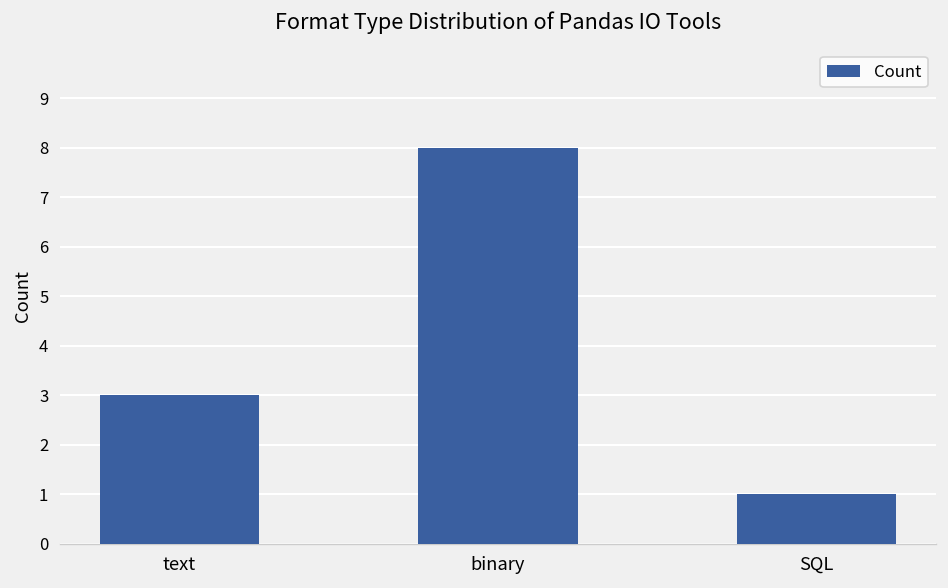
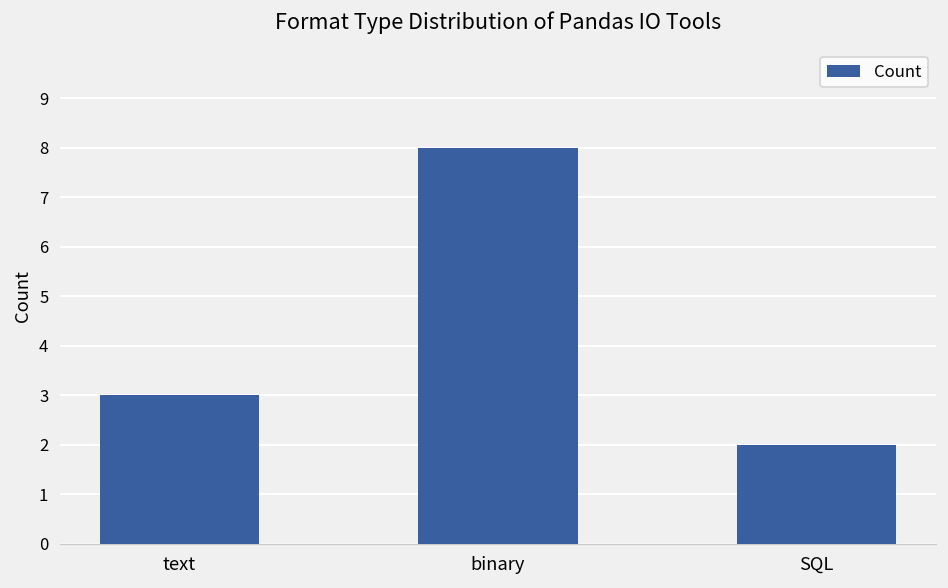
SQL: 1 -> 2
